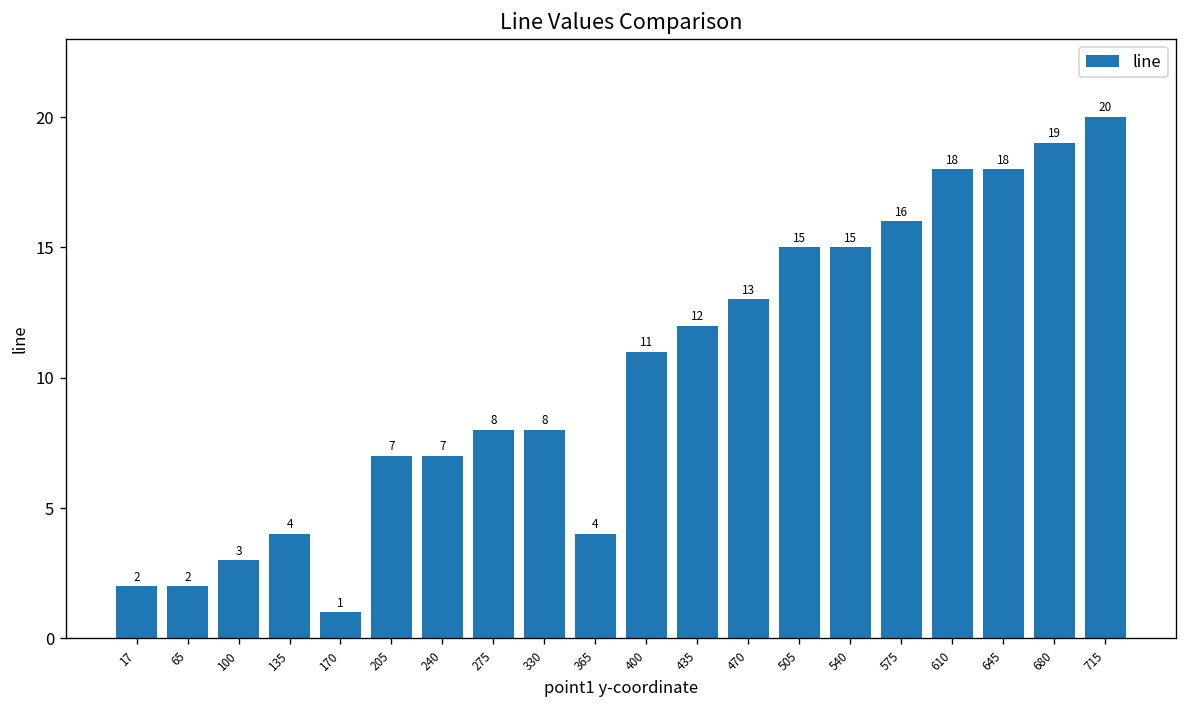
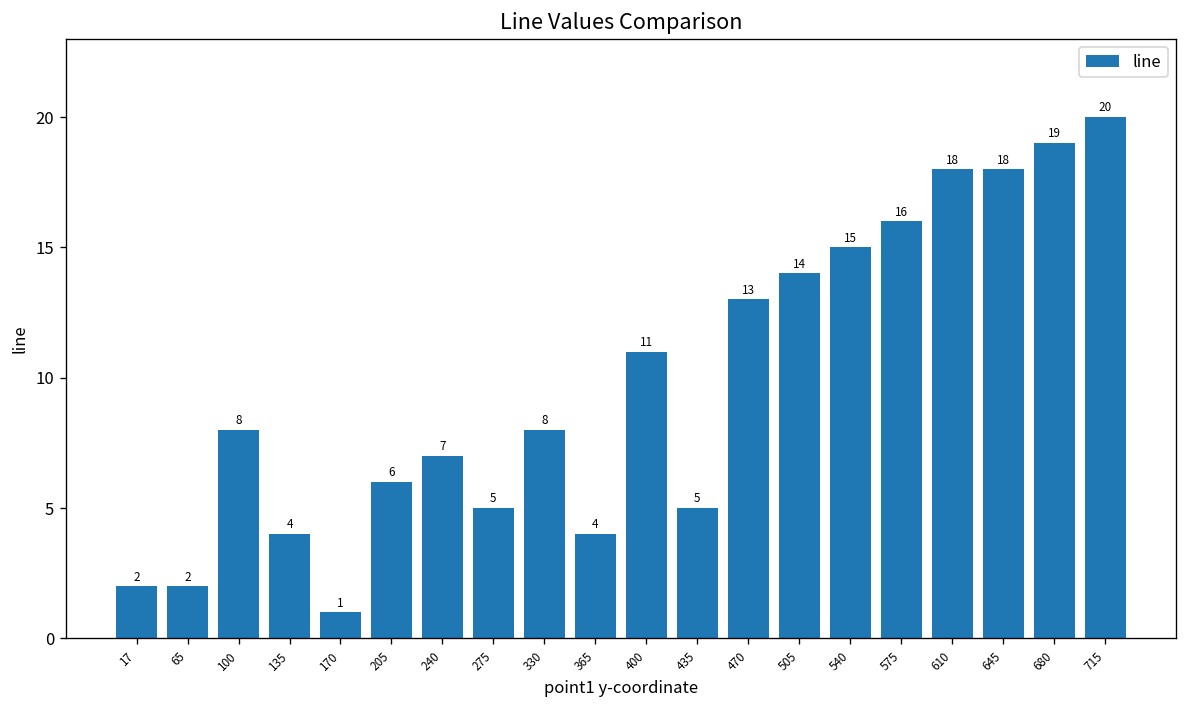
100: 3 -> 8
205: 7 -> 6
275: 8 -> 5
435: 12 -> 5
505: 15 -> 14
